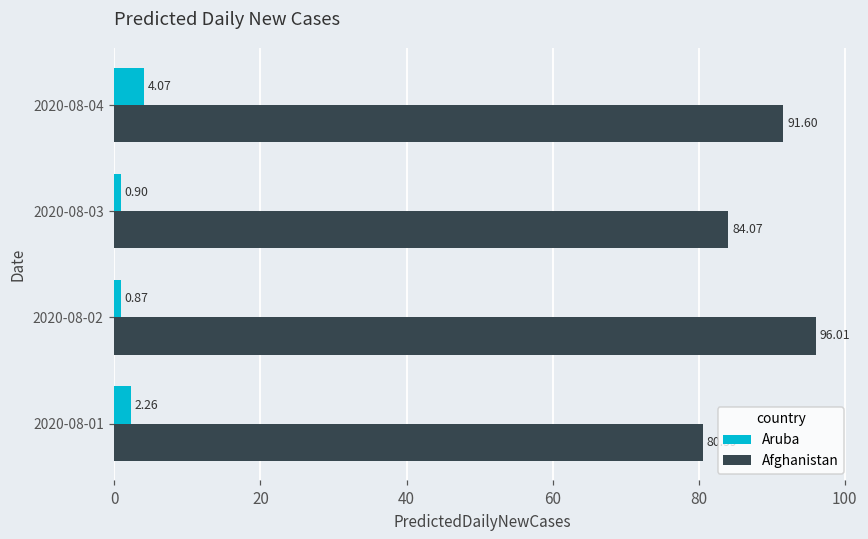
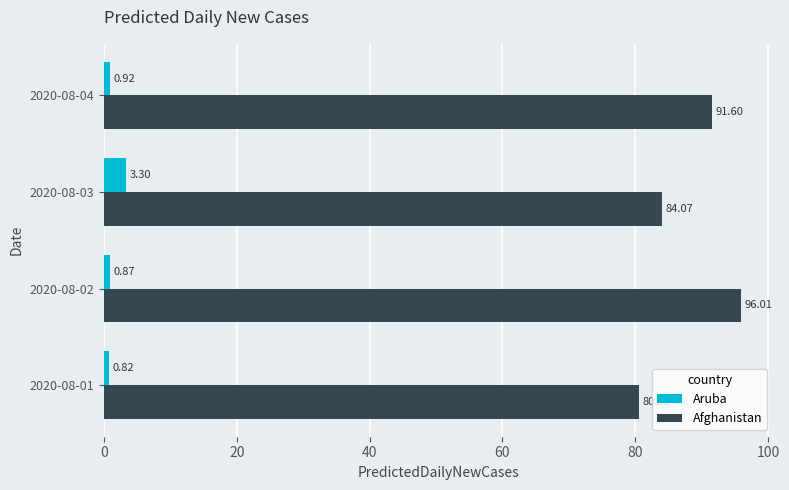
Aruba, 2020-08-04: 4.07 -> 0.92
Aruba, 2020-08-03: 0.90 -> 3.30
Aruba, 2020-08-01: 2.26 -> 0.82
